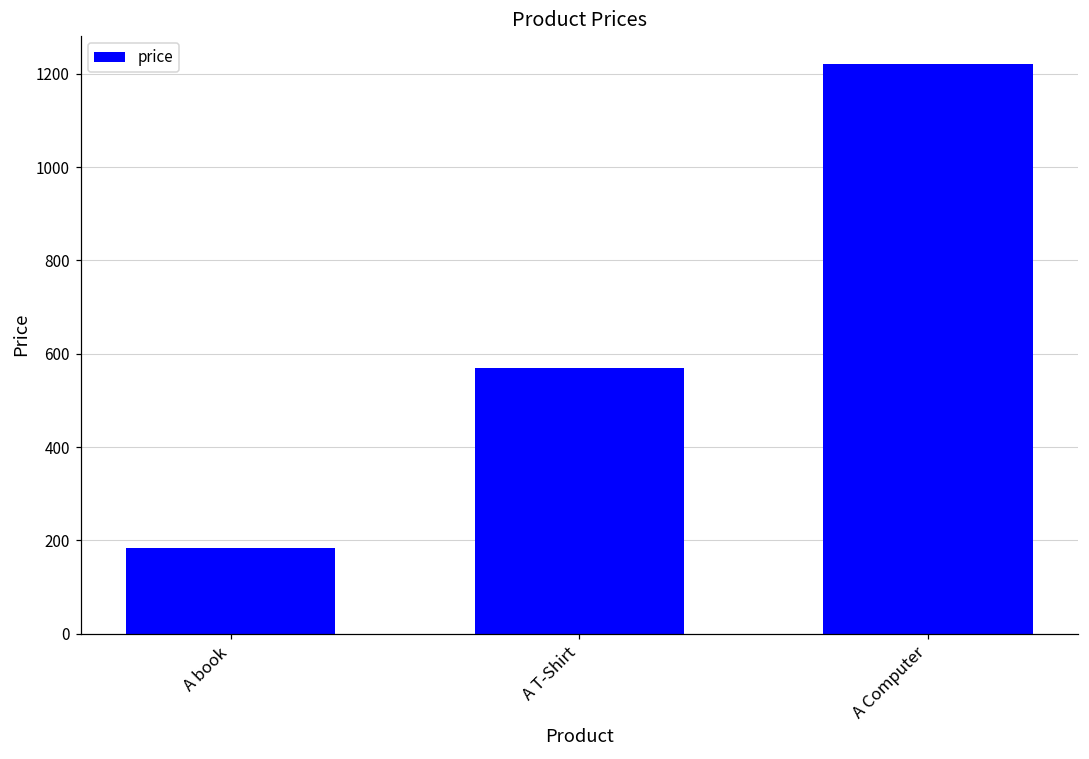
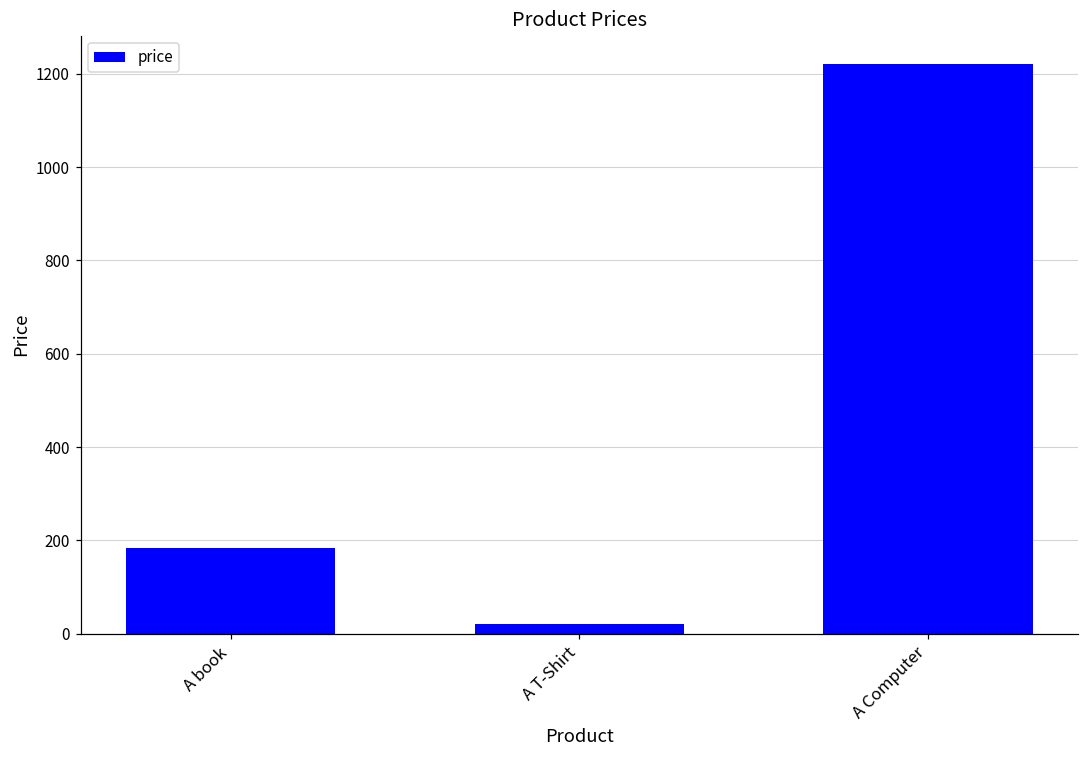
A T-Shirt: 570 -> 20
